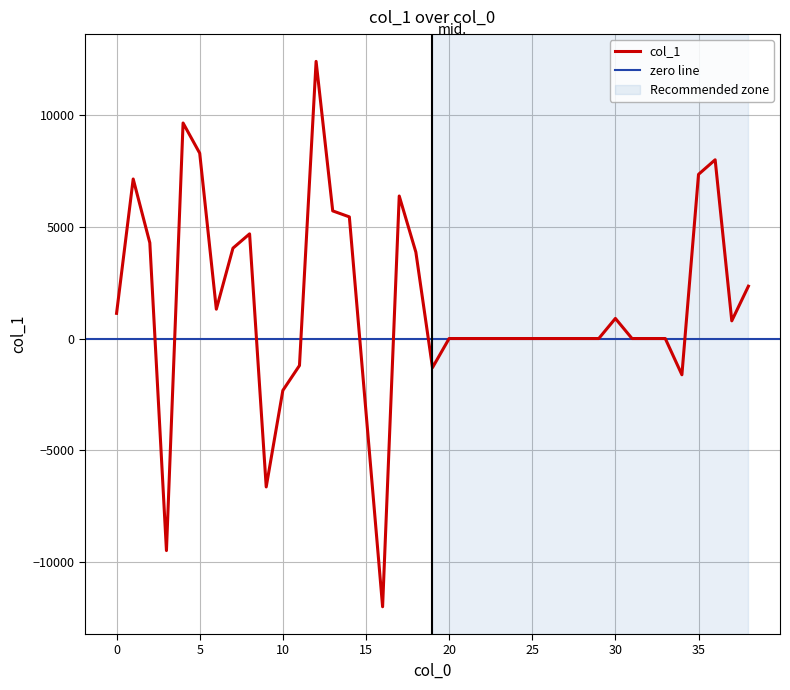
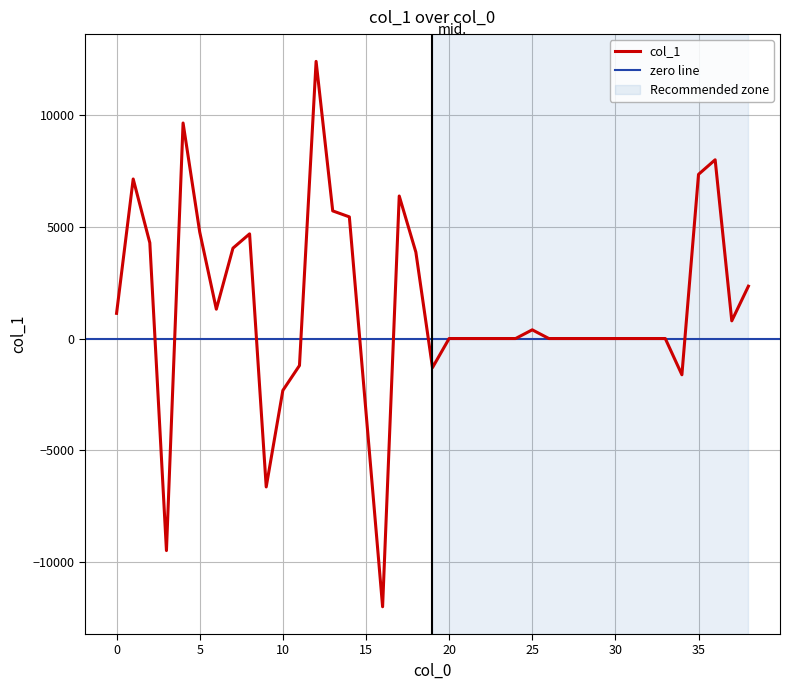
5: 8300 -> 4800
25: 0 -> 400
30: 900 -> 0
